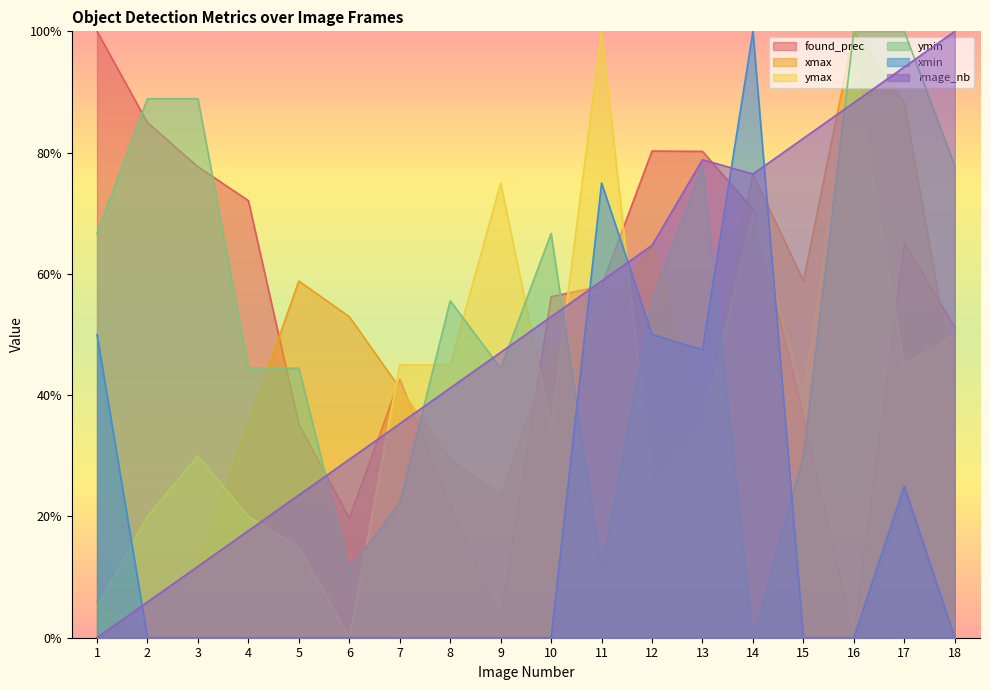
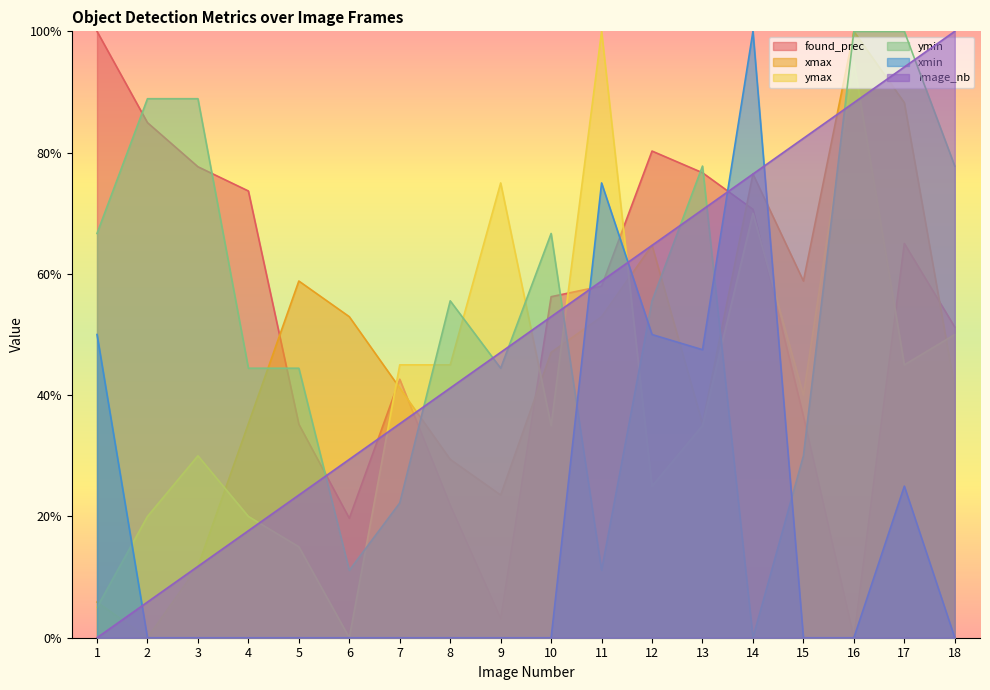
found_prec, 4: 72% -> 74%
found_prec, 13: 80% -> 77%
image_nb, 13: 79% -> 71%
